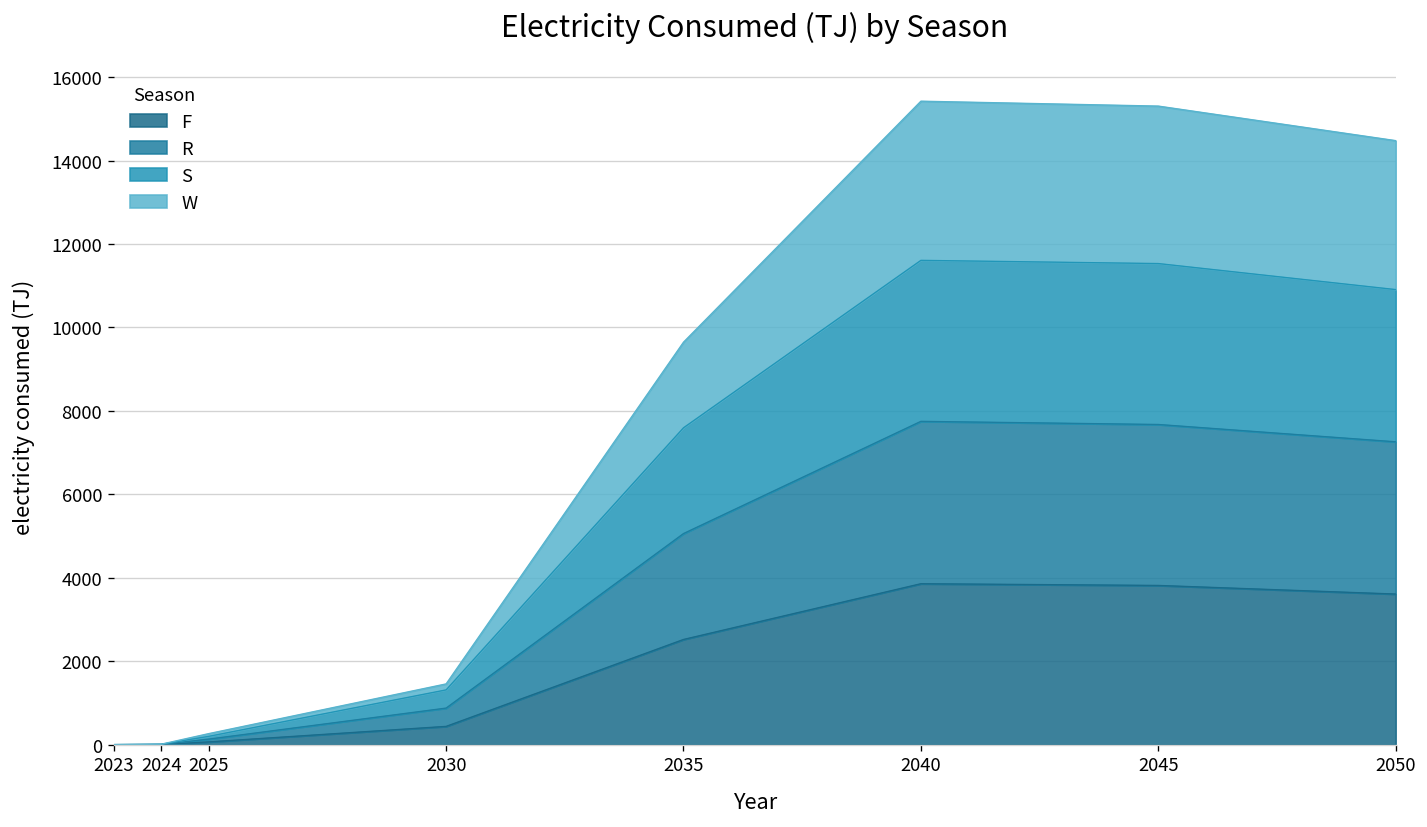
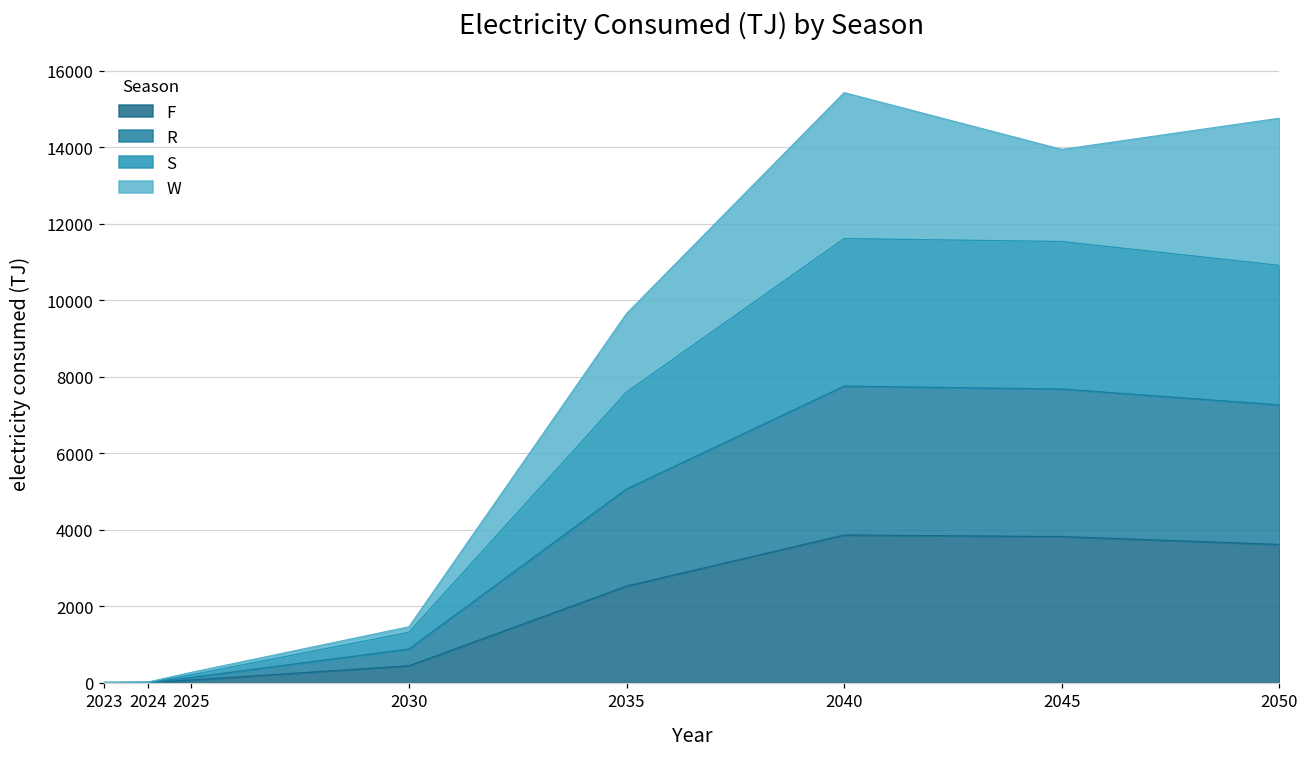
W, 2045: 3800 -> 2400
W, 2050: 3600 -> 3800
